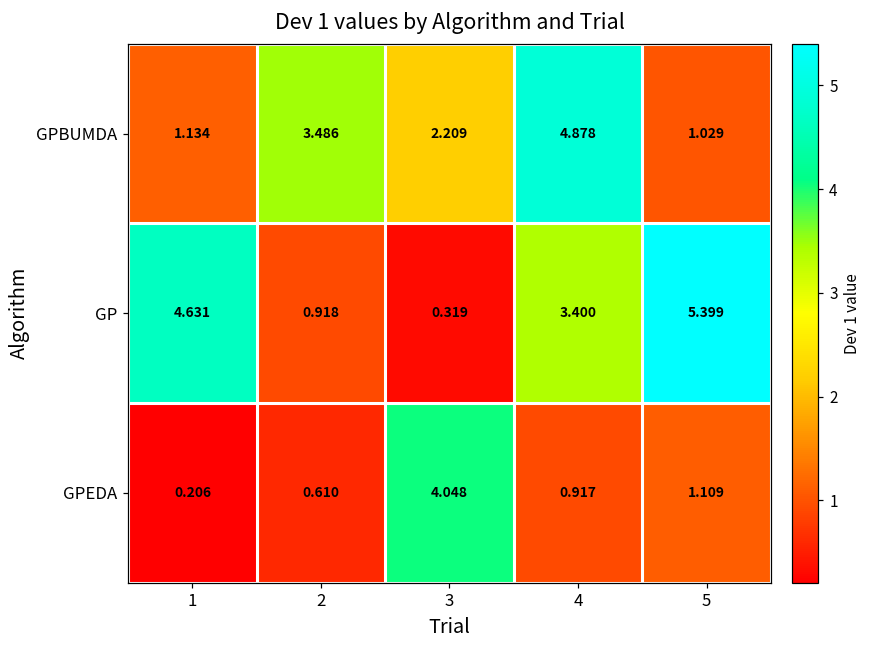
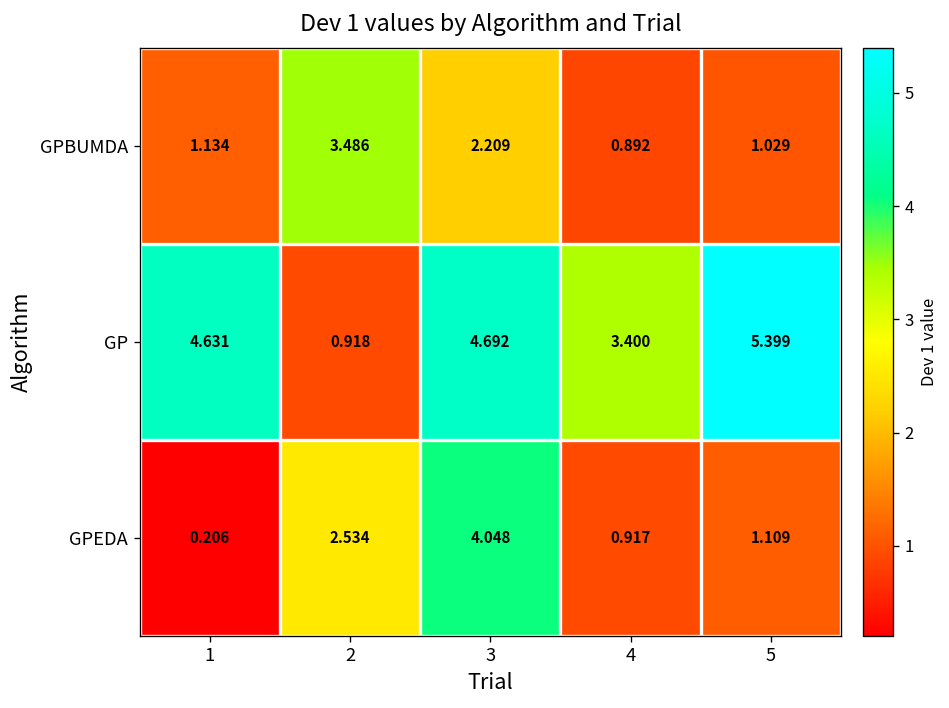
GPBUMDA, 4: 4.878 -> 0.892
GP, 3: 0.319 -> 4.692
GPEDA, 2: 0.610 -> 2.534
